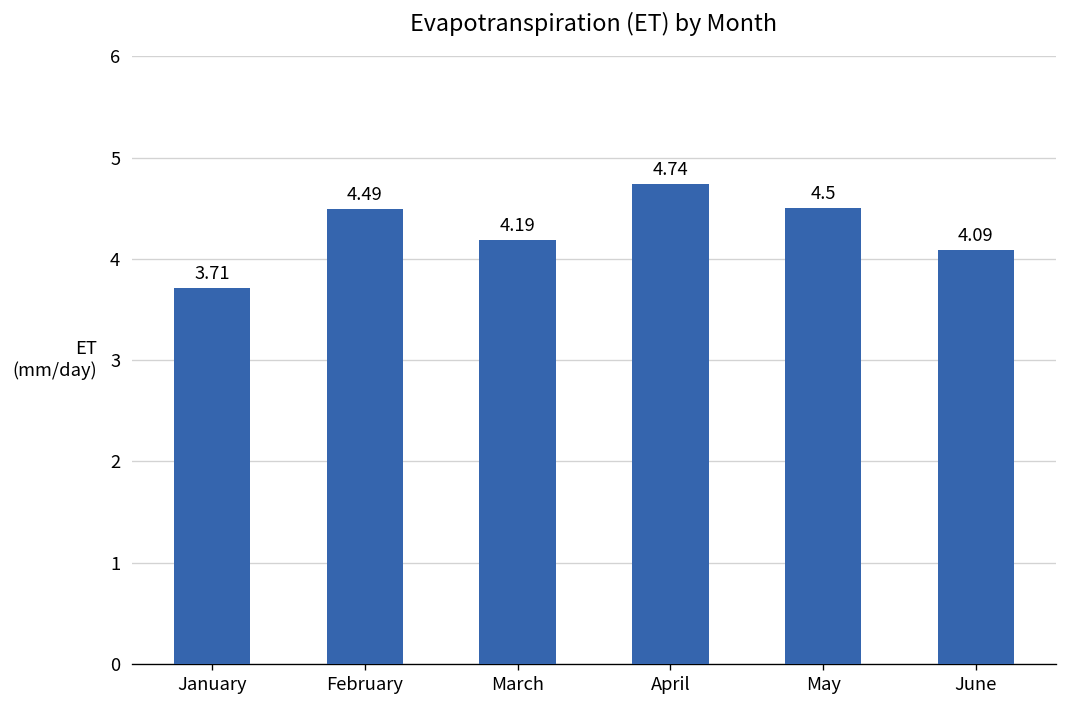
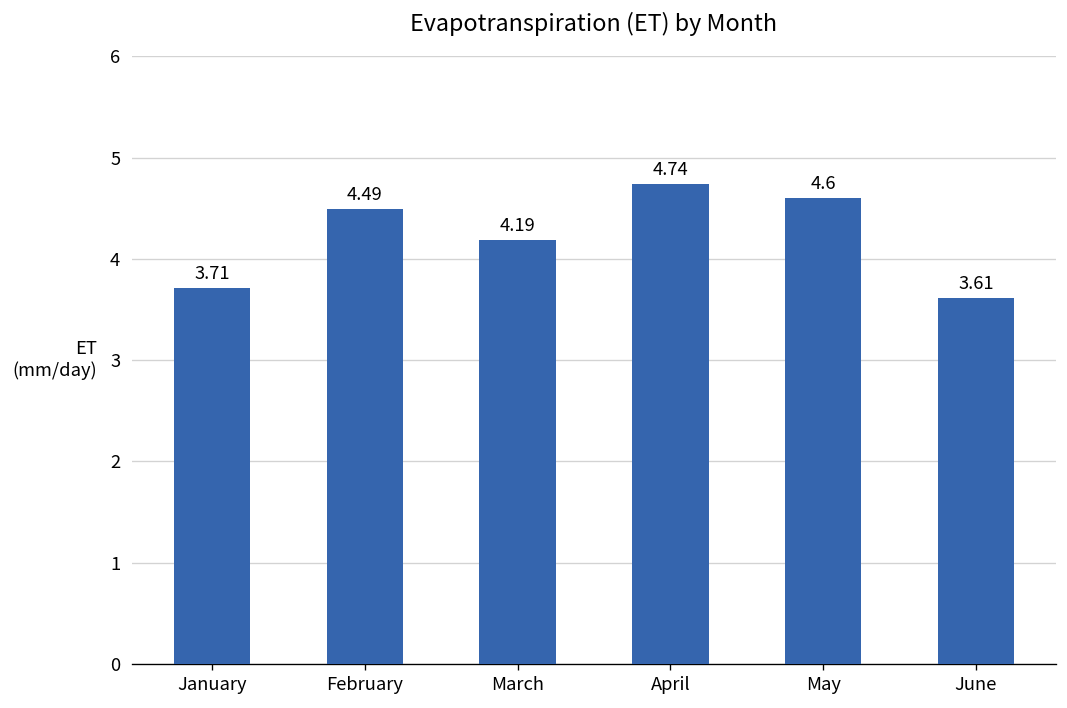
May: 4.5 -> 4.6
June: 4.09 -> 3.61
